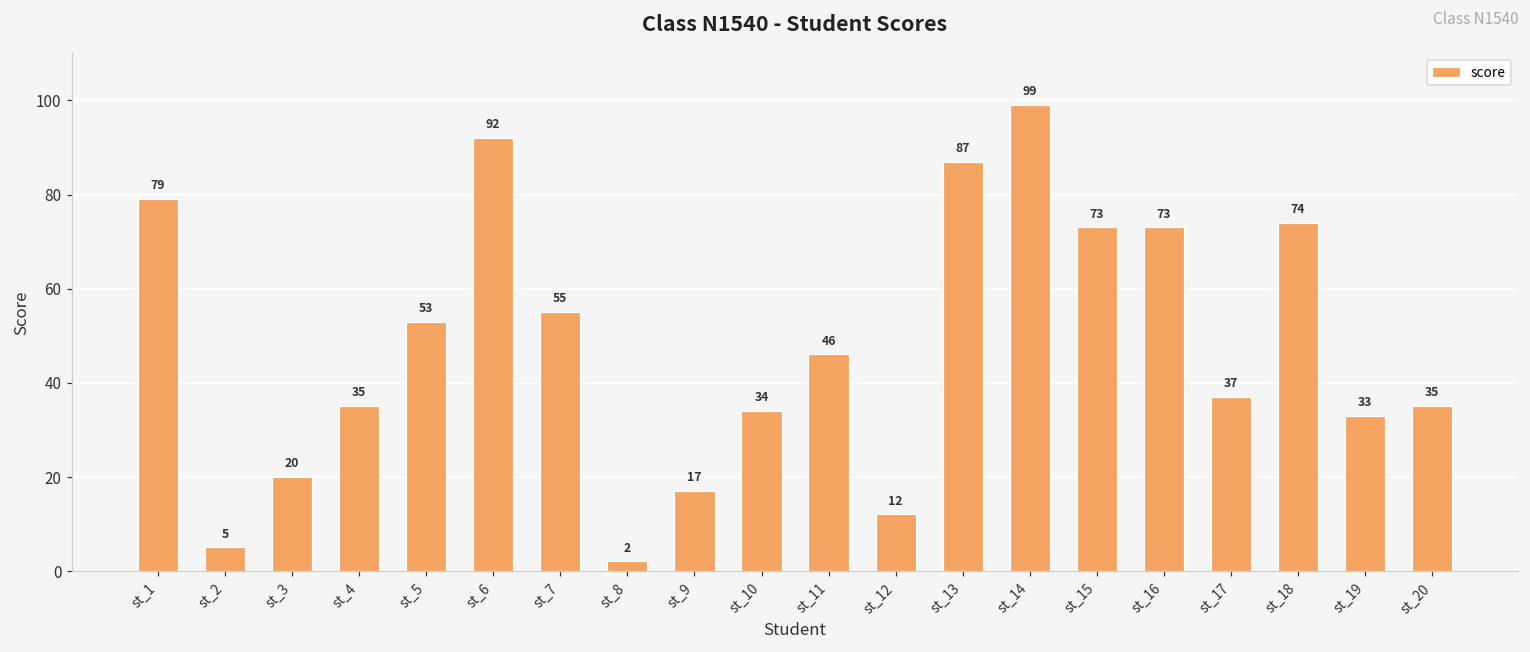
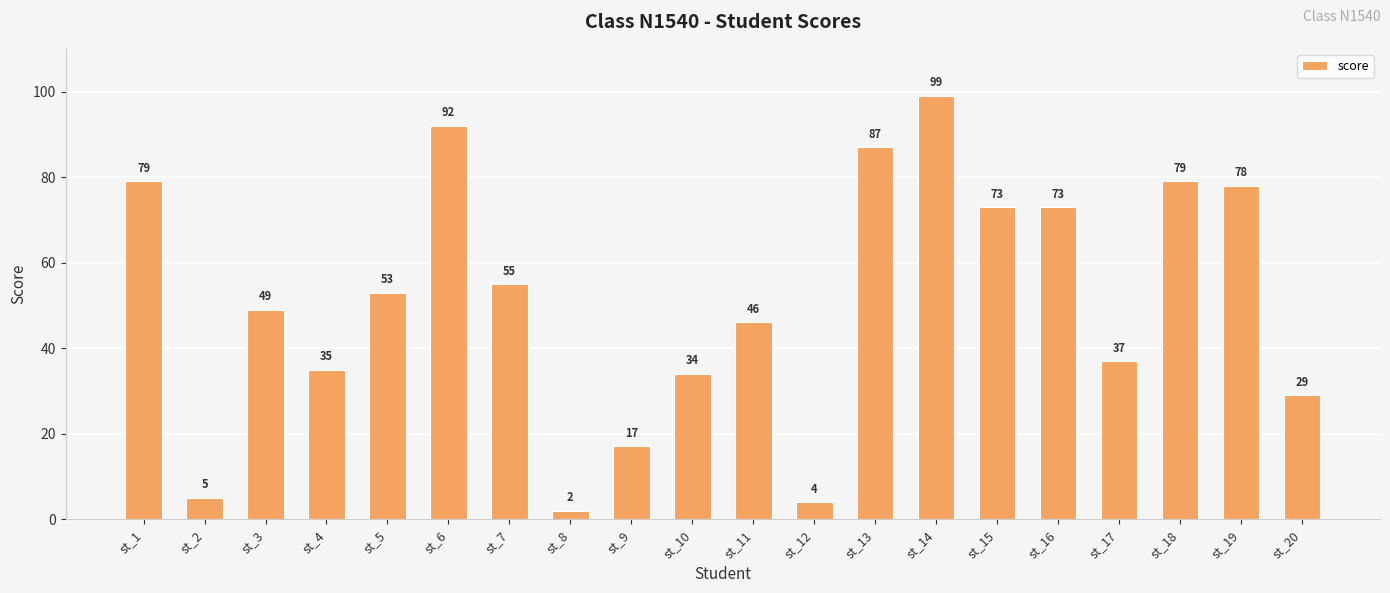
st_3: 20 -> 49
st_12: 12 -> 4
st_18: 74 -> 79
st_19: 33 -> 78
st_20: 35 -> 29
